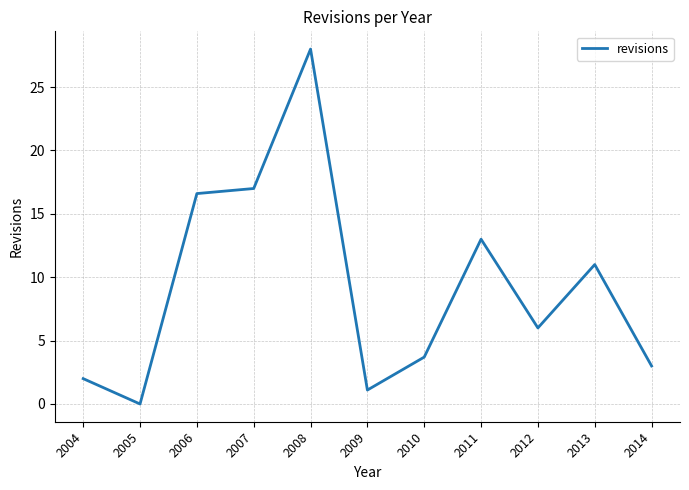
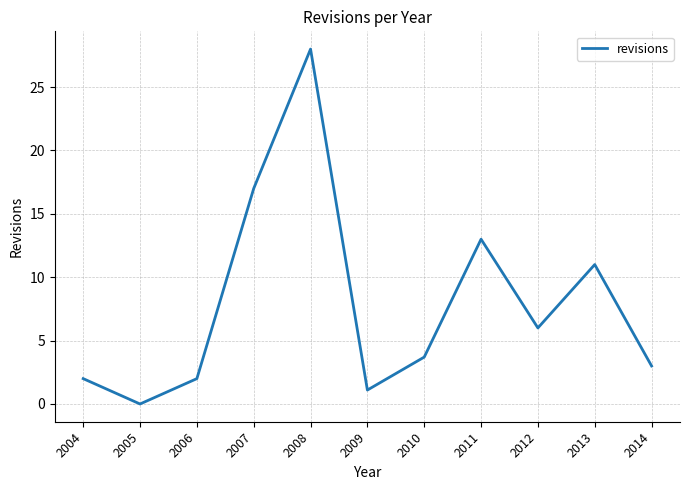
2006: 16.6 -> 2.0
